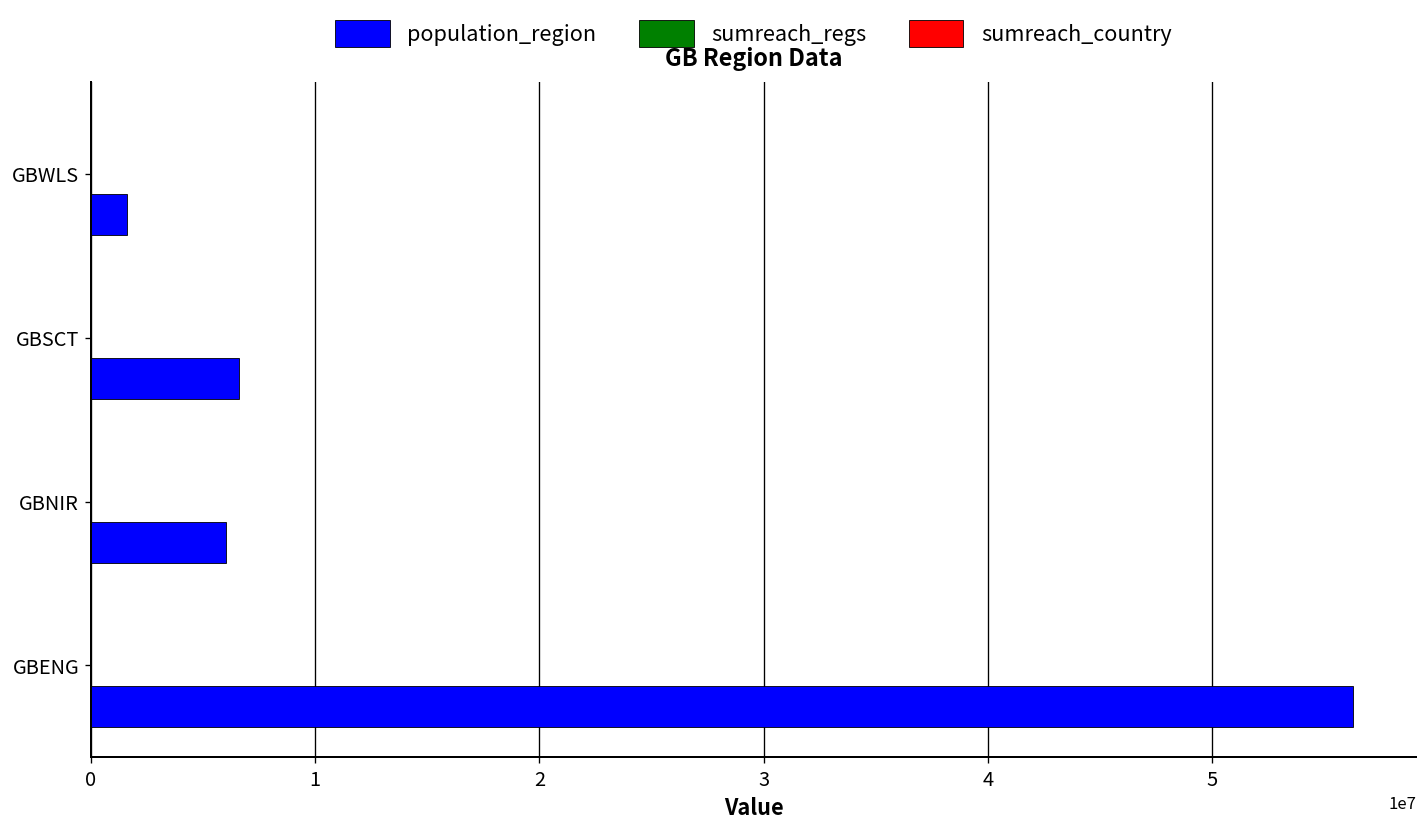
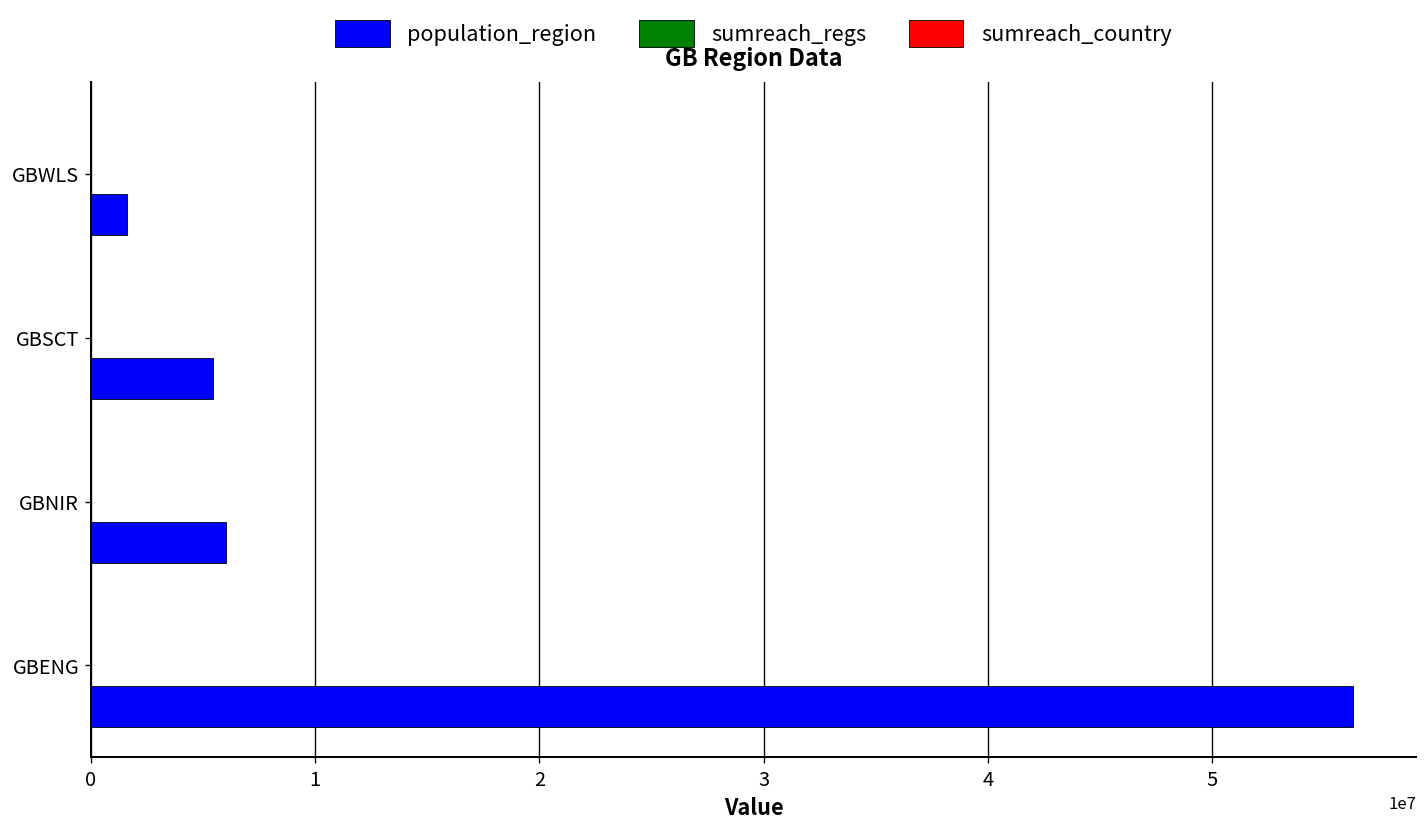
population_region, GBSCT: 6600000 -> 5500000
